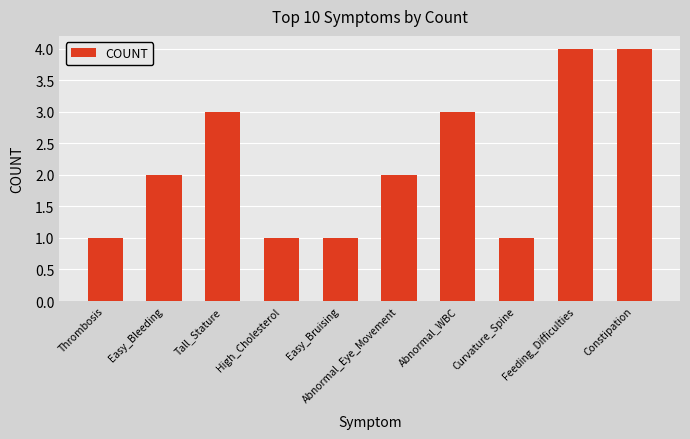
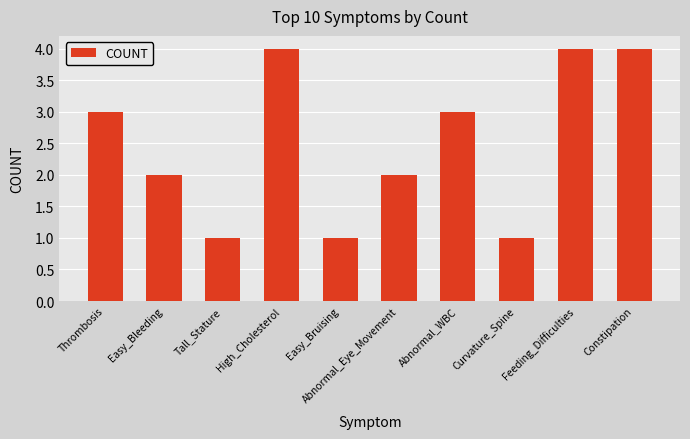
Thrombosis: 1 -> 3
Tall_Stature: 3 -> 1
High_Cholesterol: 1 -> 4
